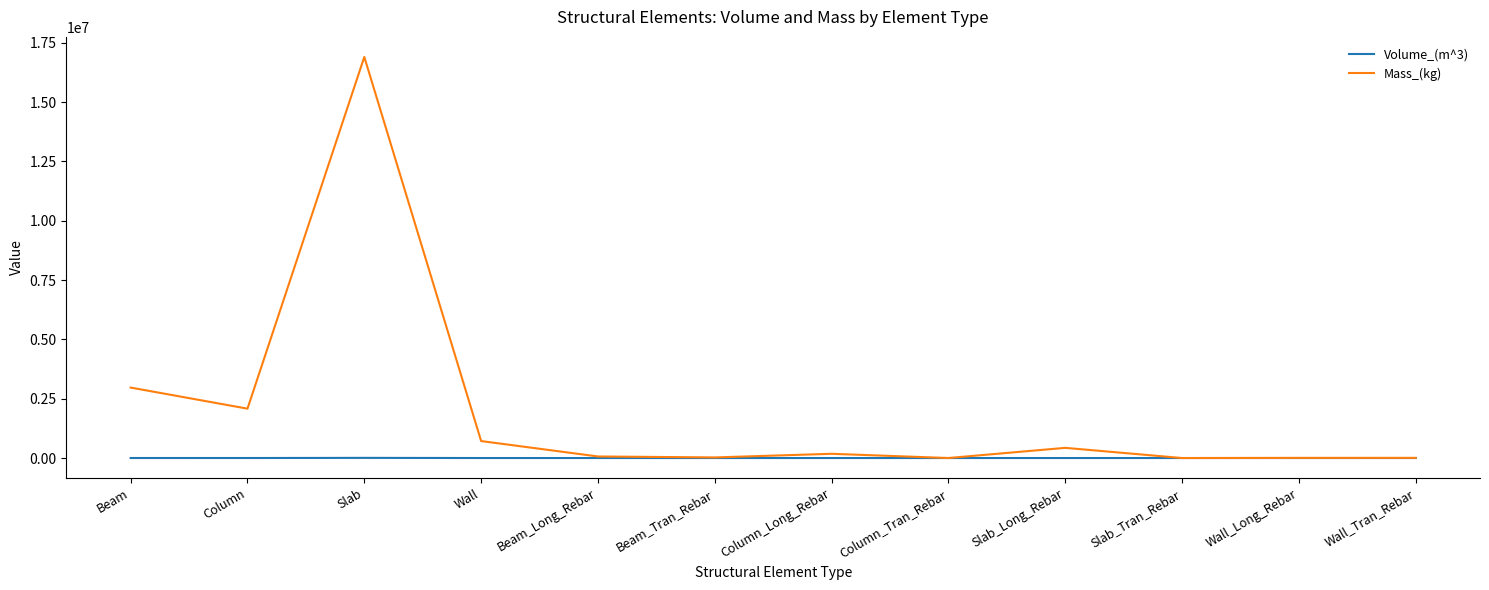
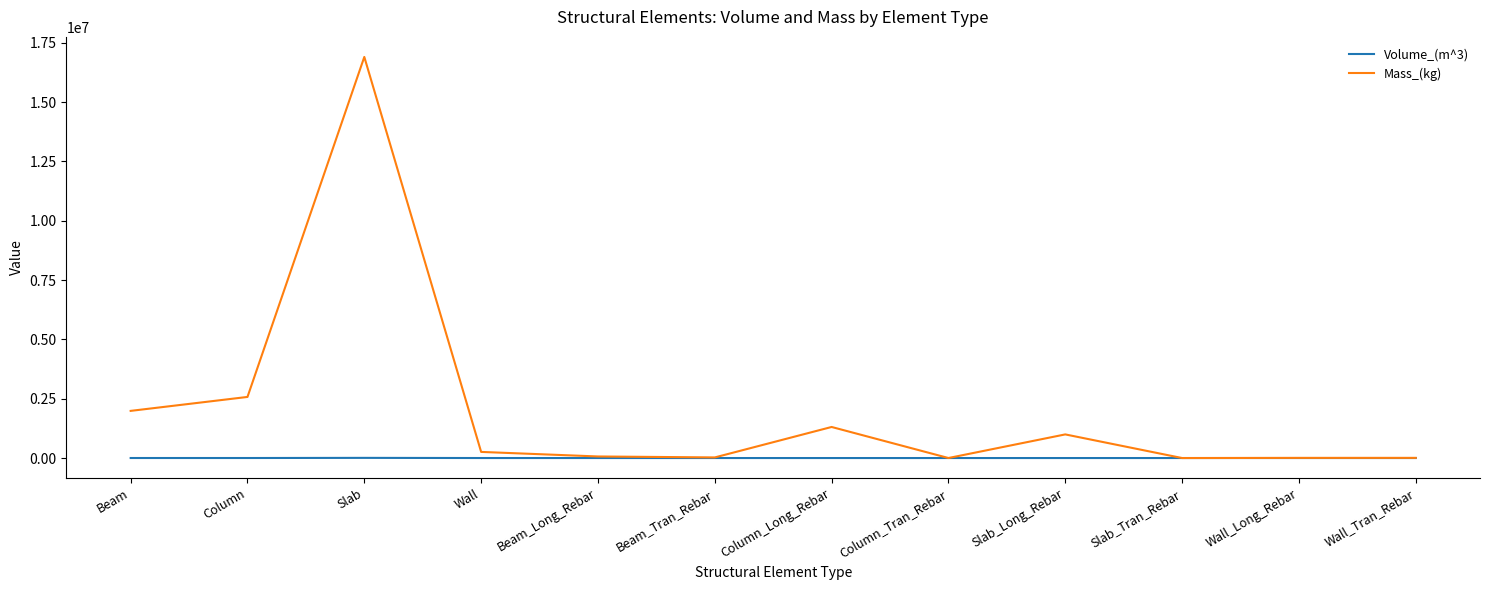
Mass_(kg), Beam: 3000000 -> 2000000
Mass_(kg), Column: 2100000 -> 2600000
Mass_(kg), Wall: 700000 -> 300000
Mass_(kg), Column_Long_Rebar: 200000 -> 1300000
Mass_(kg), Slab_Long_Rebar: 400000 -> 1000000
